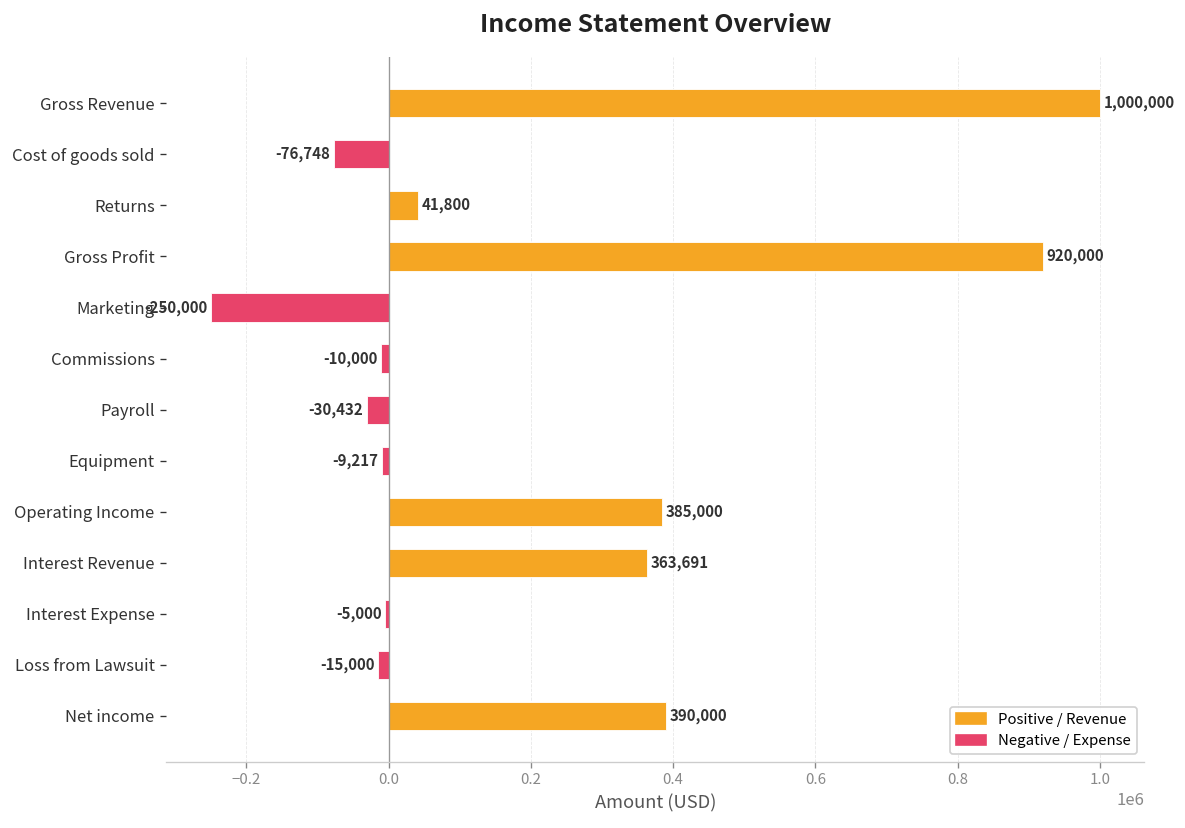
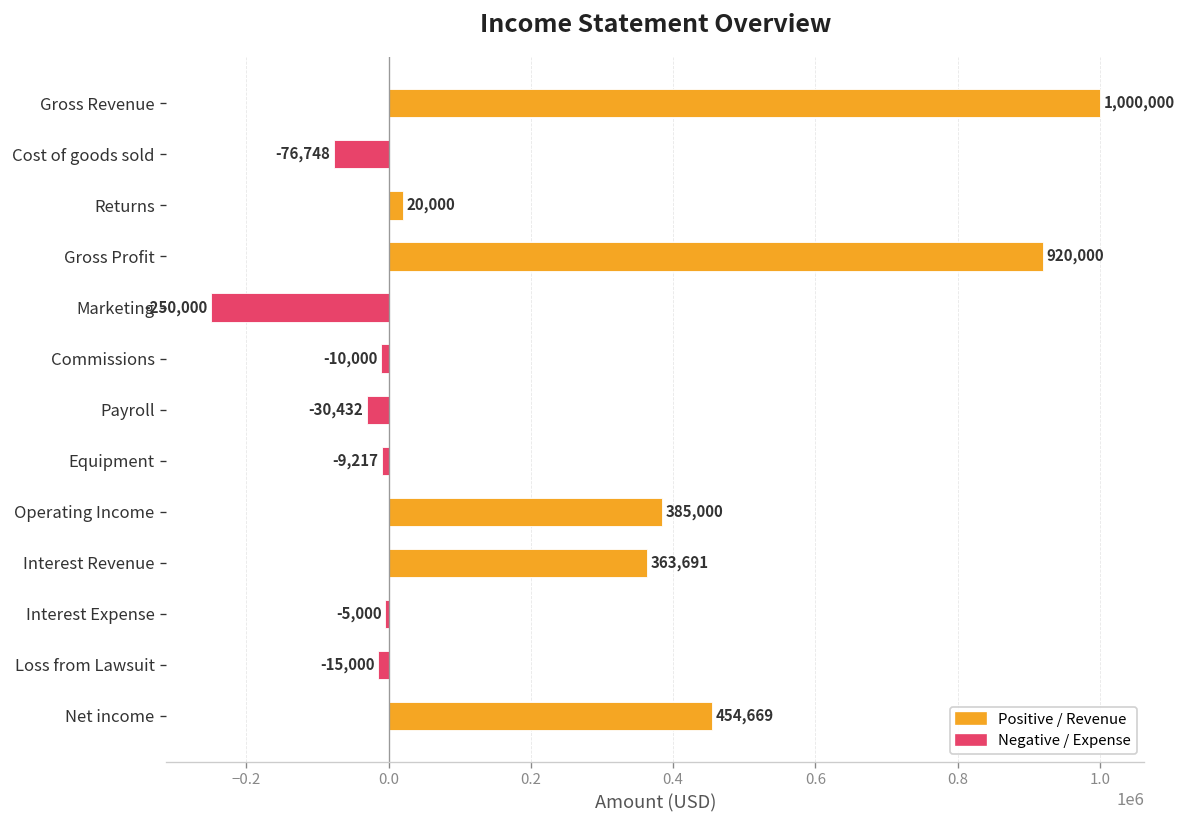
Returns: 41,800 -> 20,000
Net income: 390,000 -> 454,669
